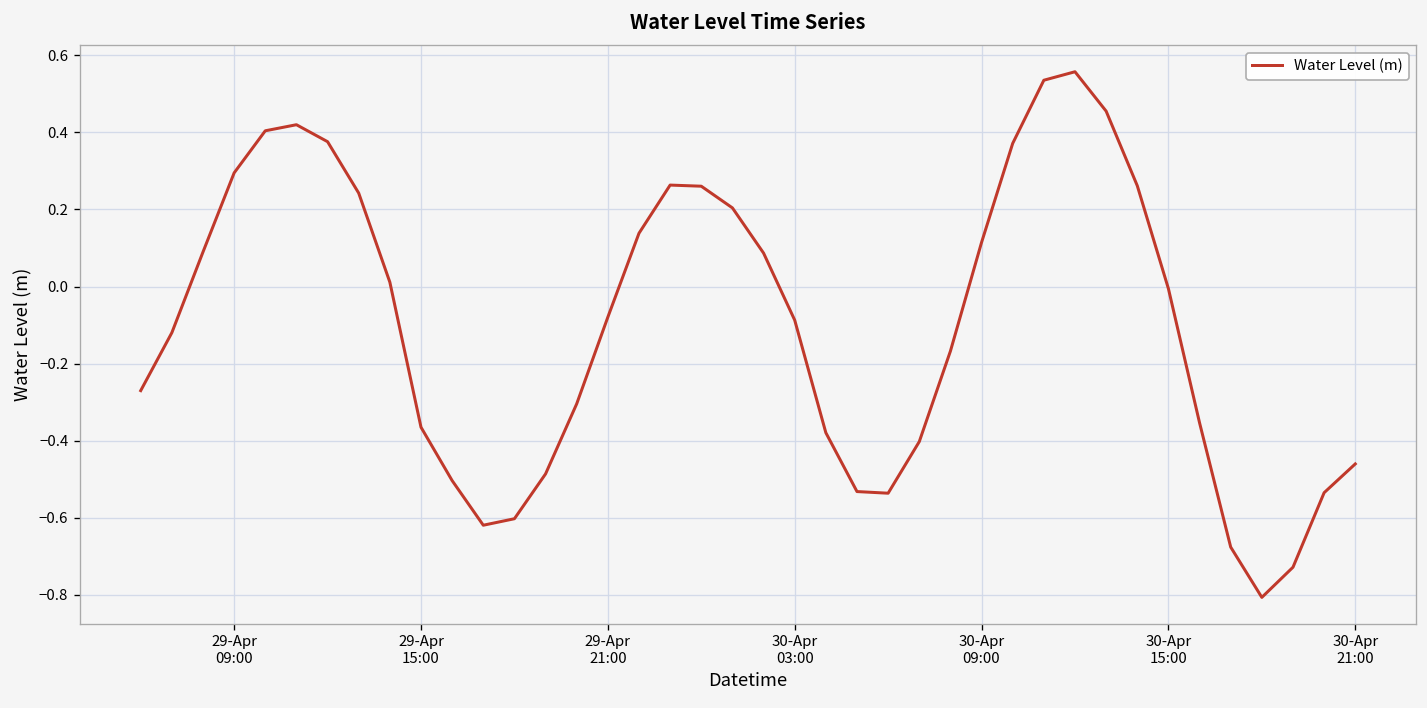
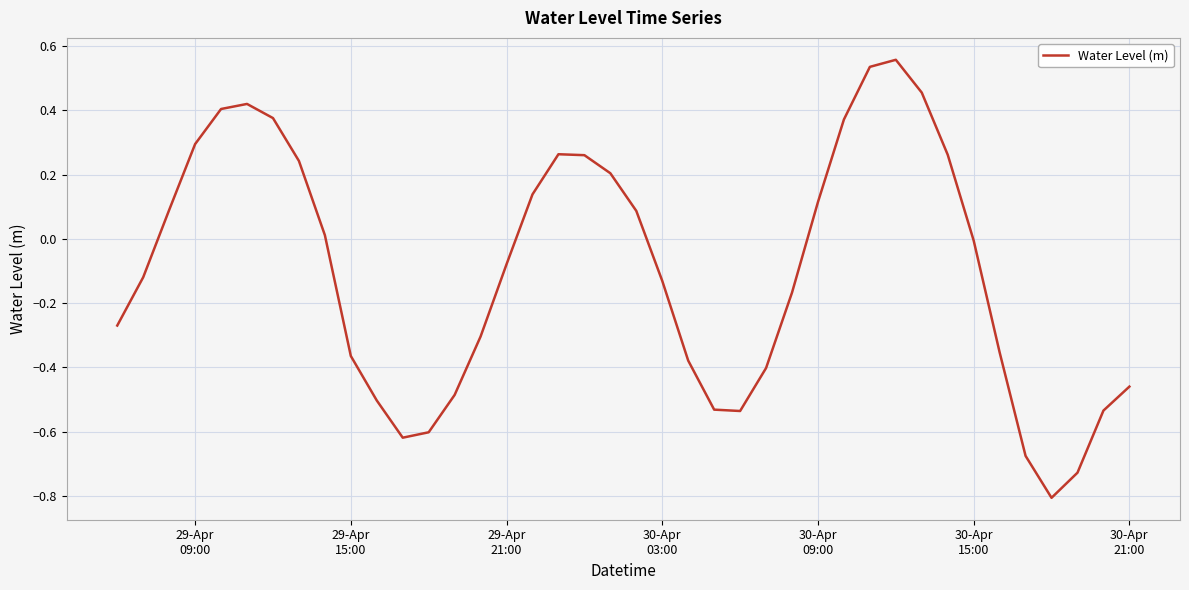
30-Apr 03:00: -0.09 -> -0.13
